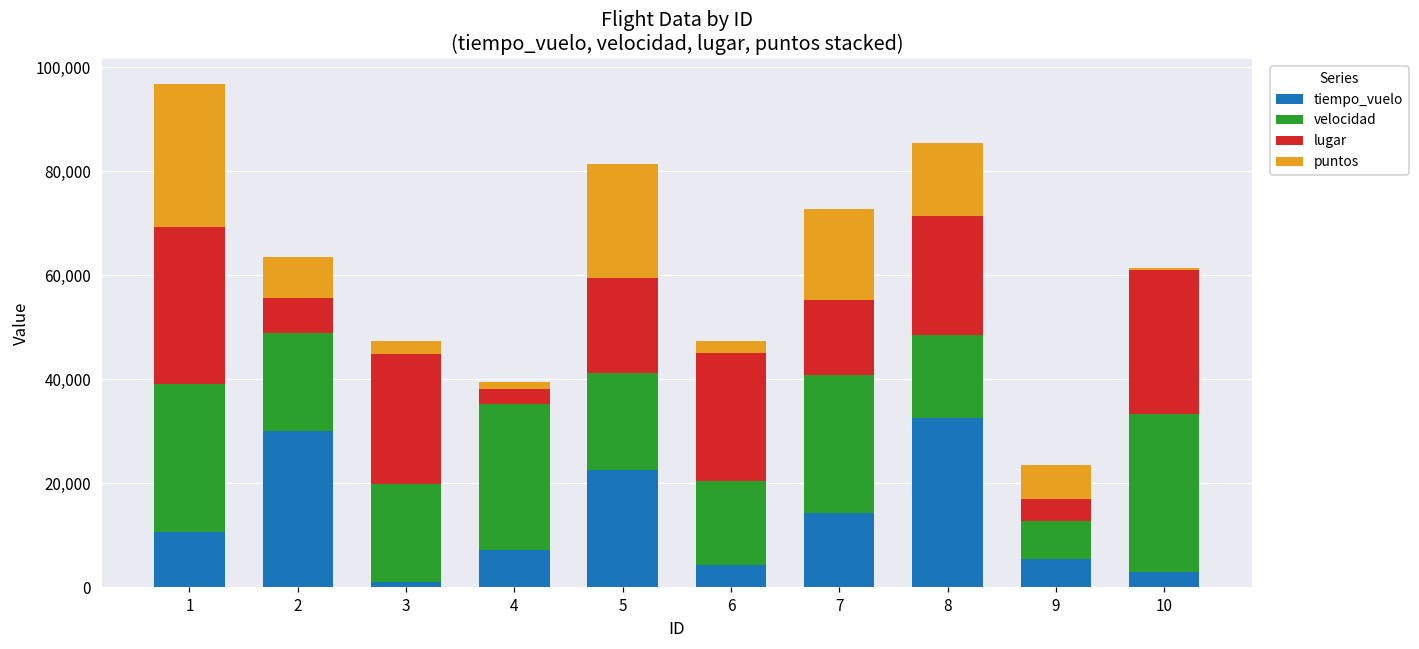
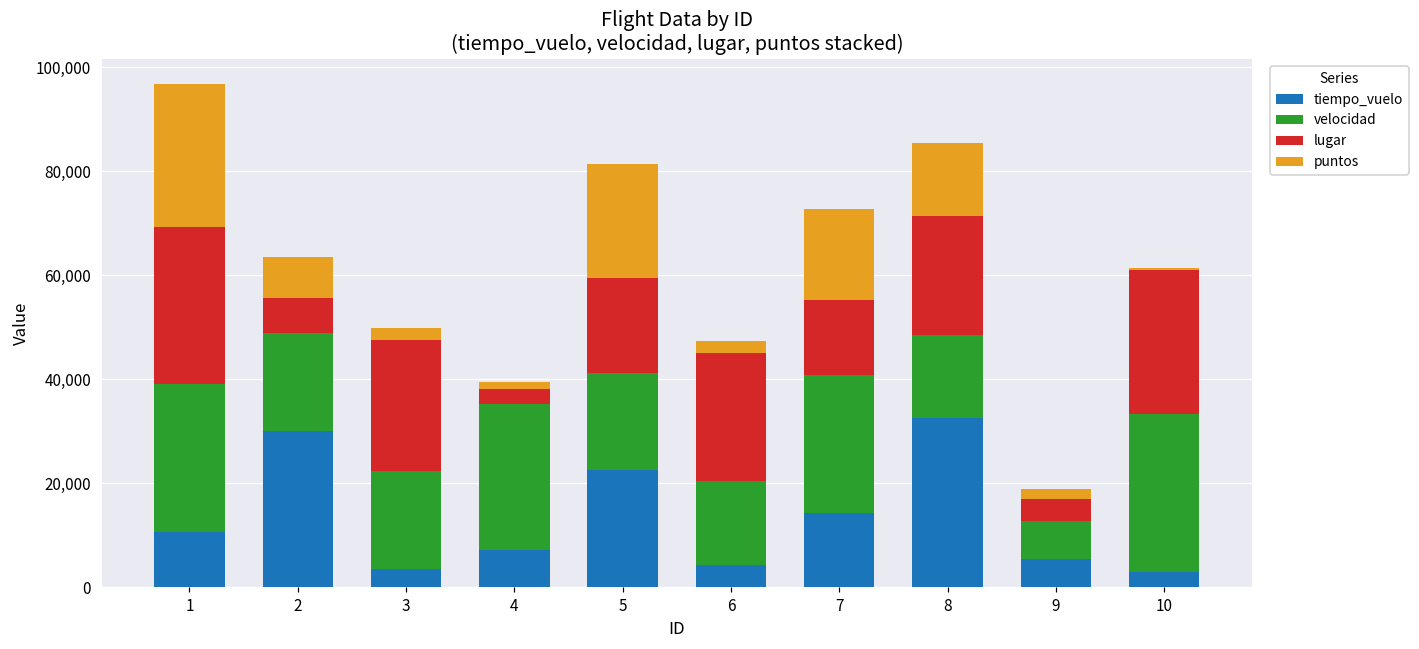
tiempo_vuelo, 3: 1,000 -> 4,000
puntos, 9: 7,000 -> 2,000
